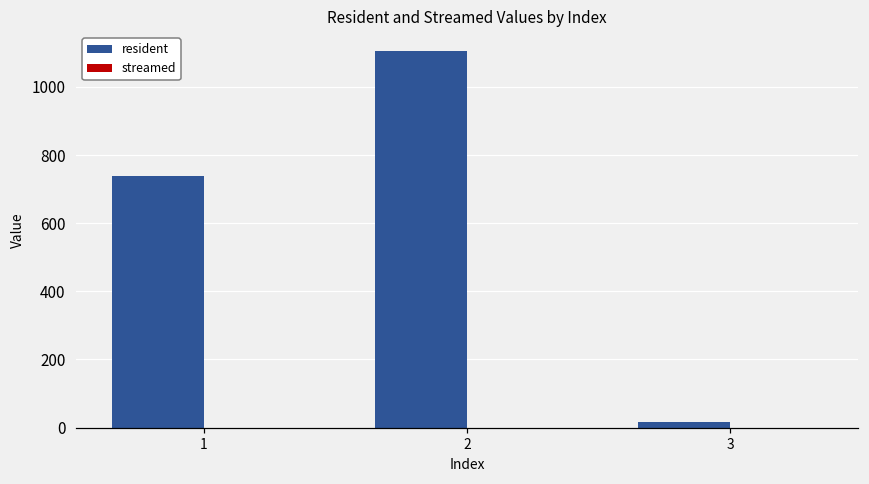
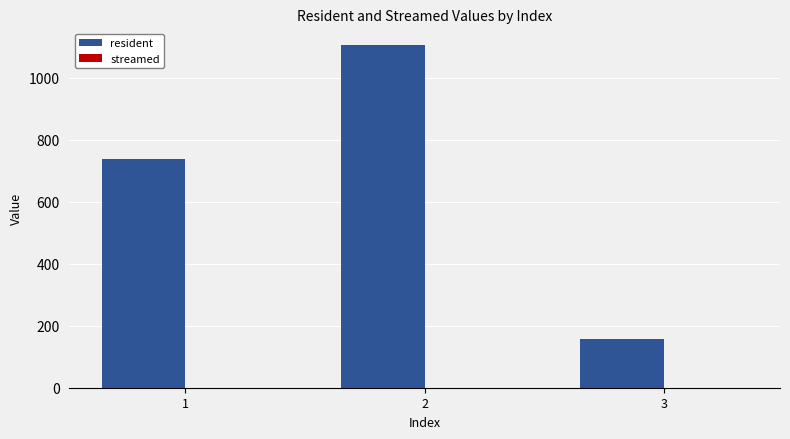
resident, 3: 20 -> 160
